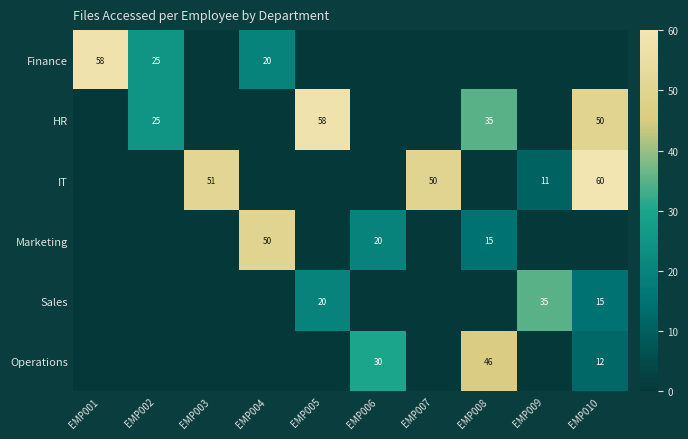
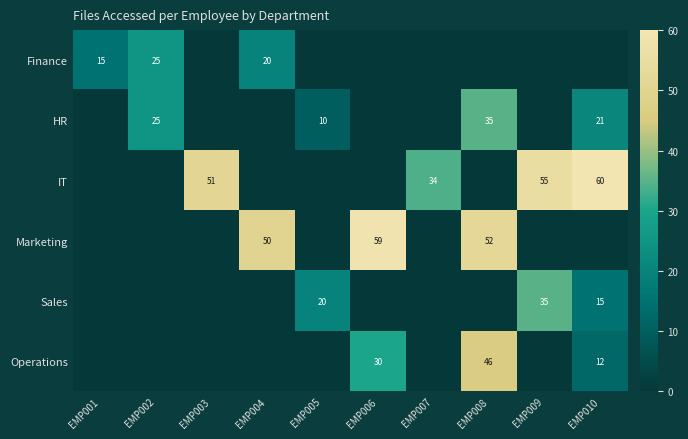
Finance, EMP001: 58 -> 15
HR, EMP005: 58 -> 10
HR, EMP010: 50 -> 21
IT, EMP007: 50 -> 34
IT, EMP009: 11 -> 55
Marketing, EMP006: 20 -> 59
Marketing, EMP008: 15 -> 52
